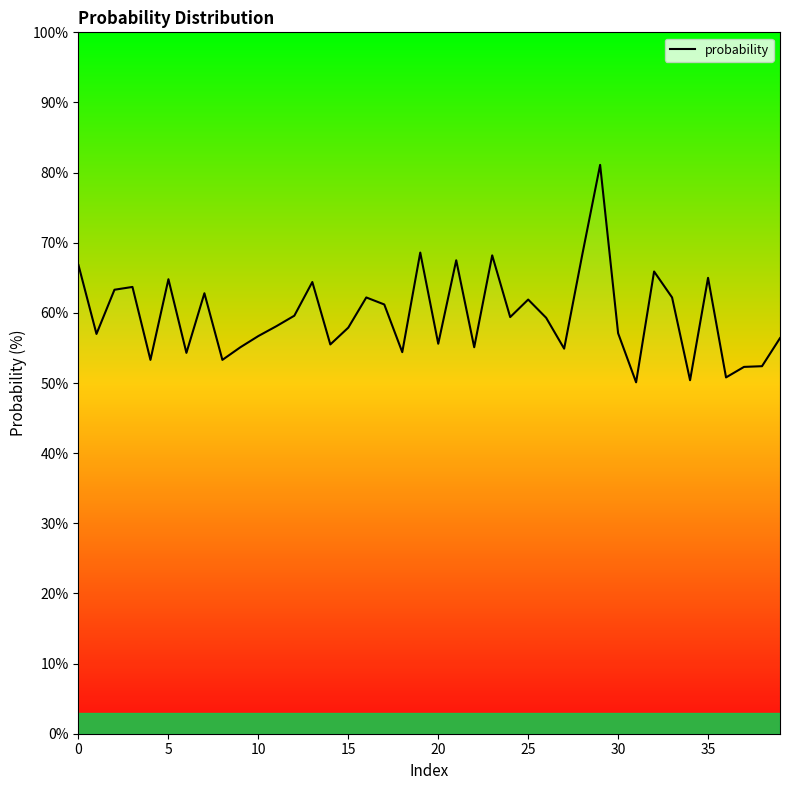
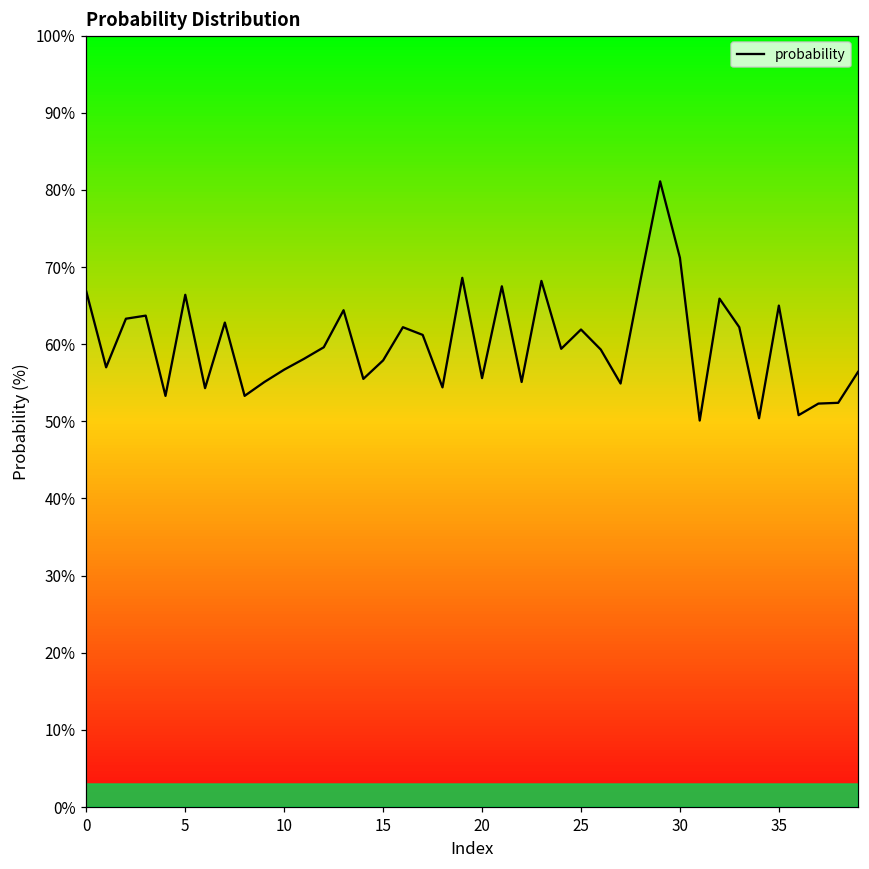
probability, 5: 65% -> 66%
probability, 30: 57% -> 71%
